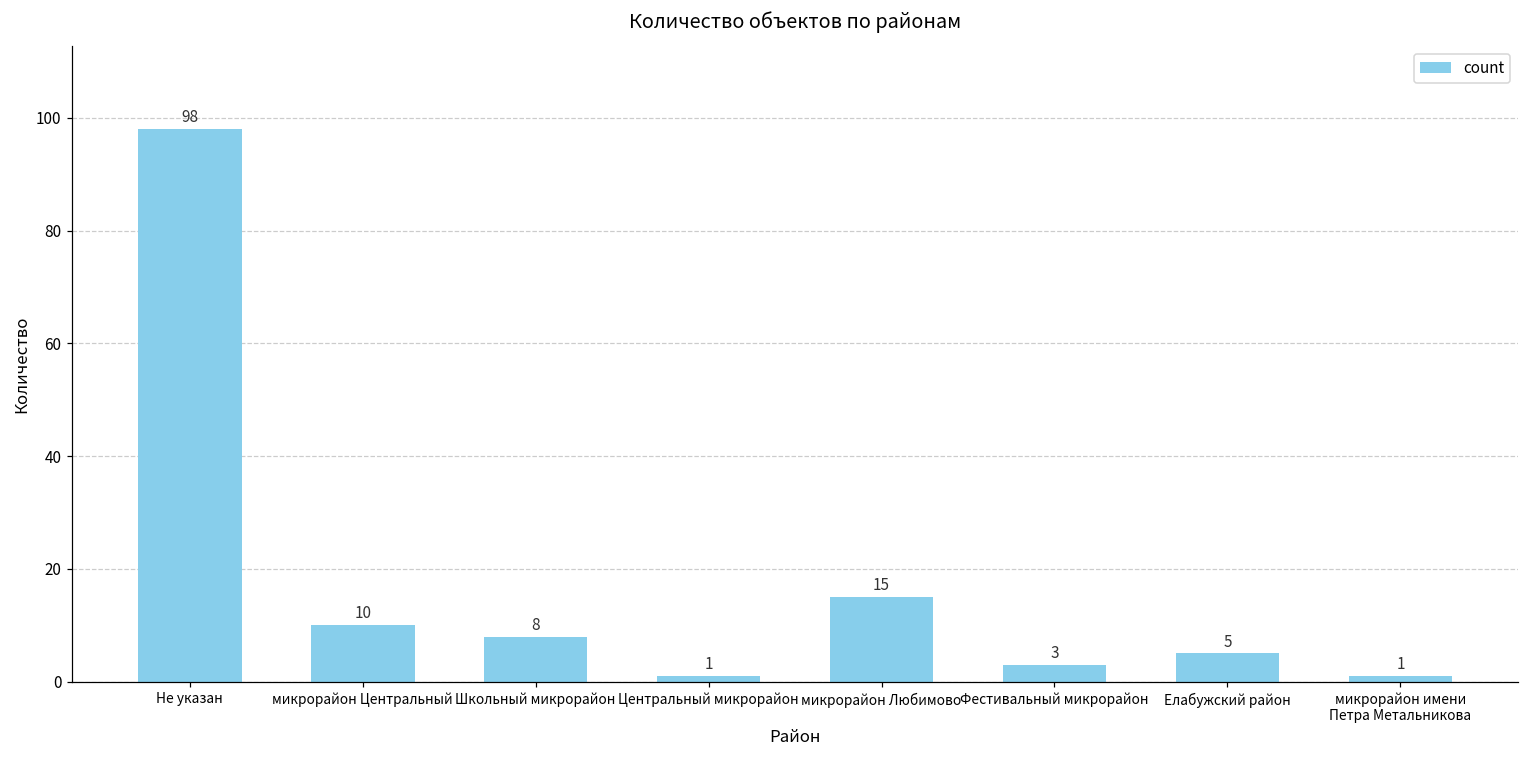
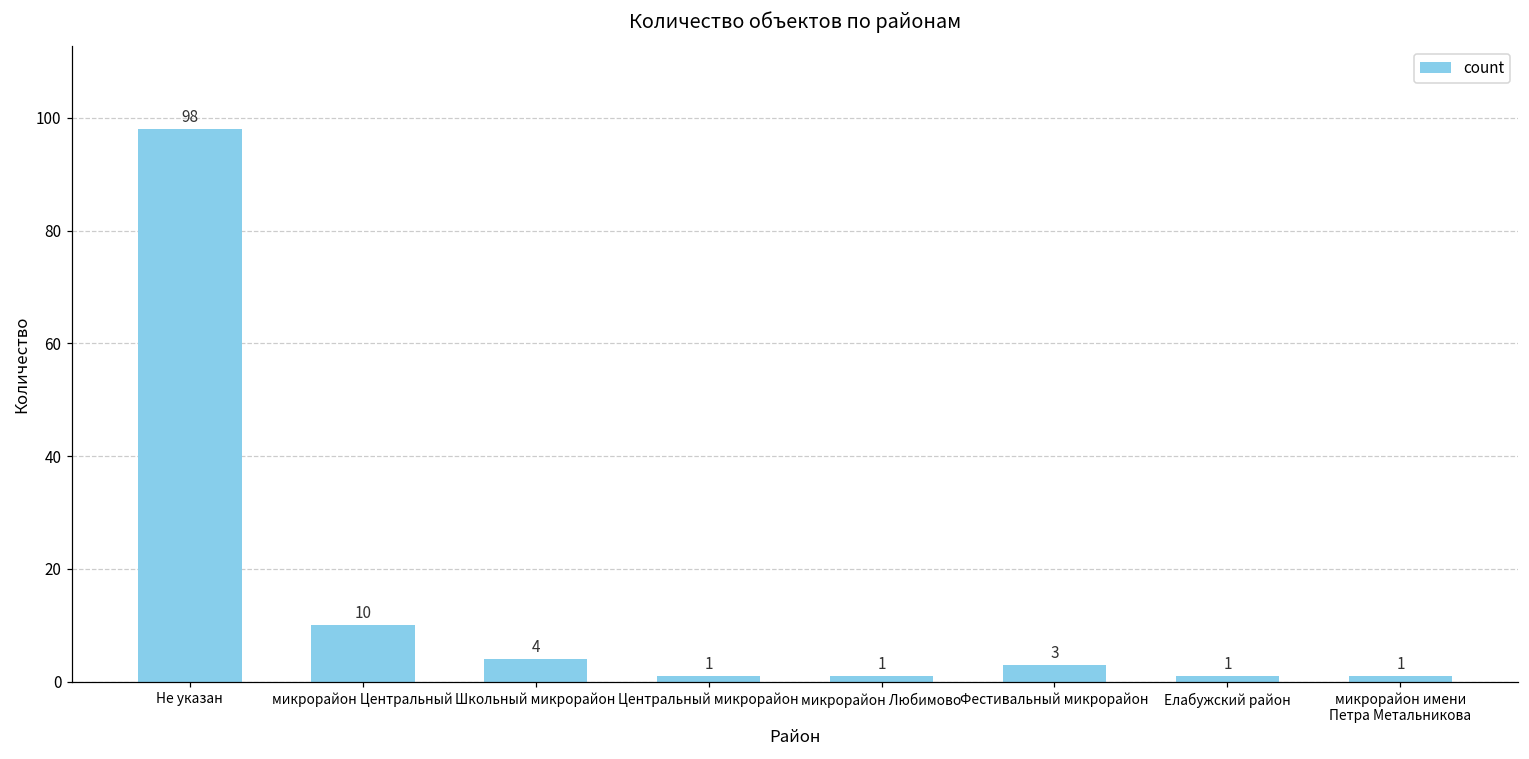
Школьный микрорайон: 8 -> 4
микрорайон Любимово: 15 -> 1
Елабужский район: 5 -> 1
